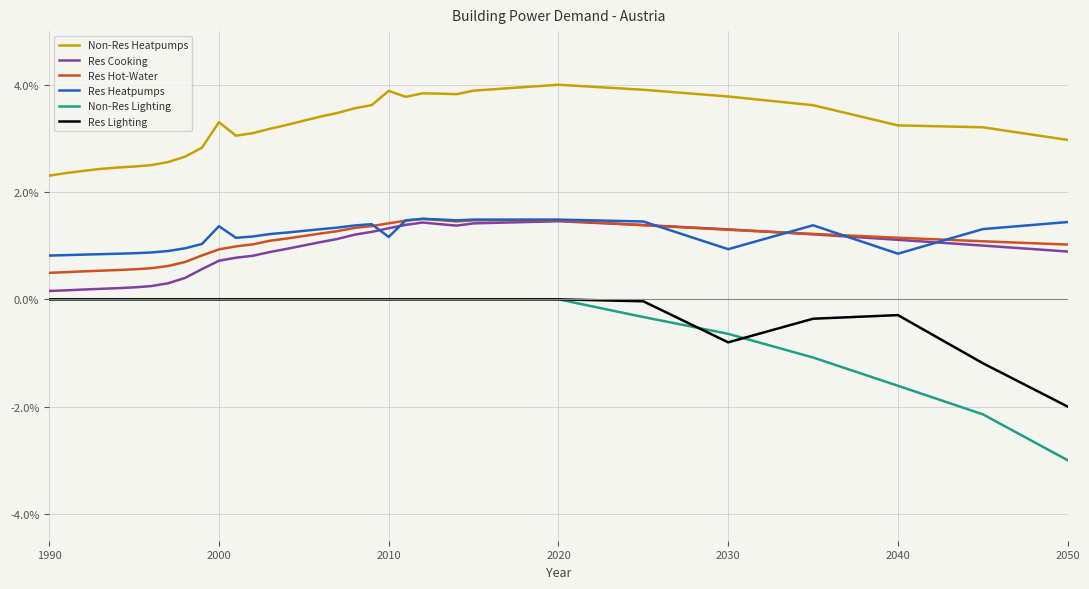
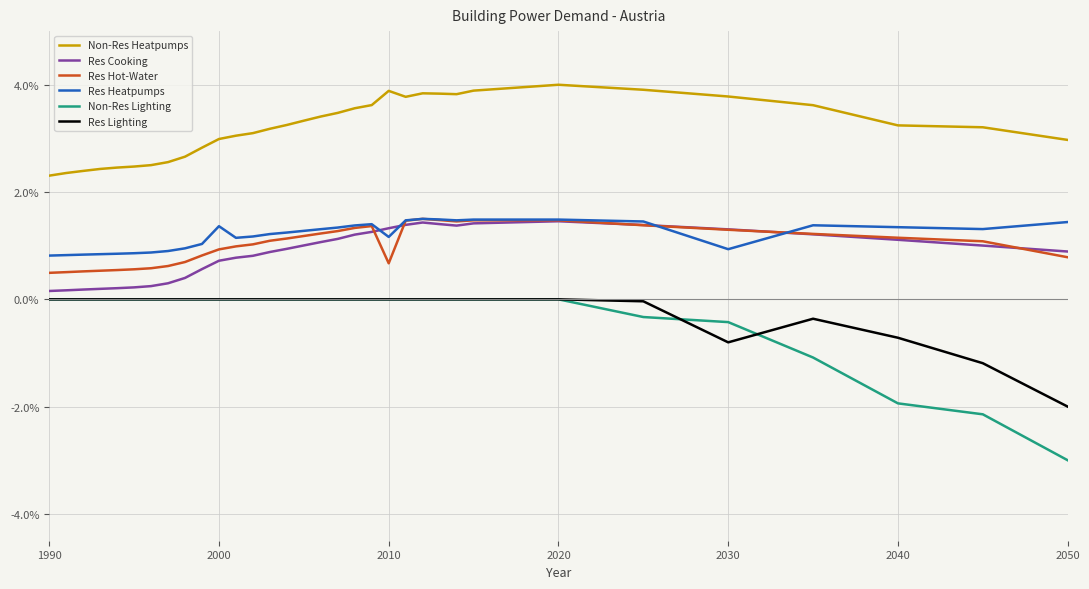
Non-Res Heatpumps, 2000: 3.3% -> 3.0%
Res Hot-Water, 2010: 1.4% -> 0.7%
Non-Res Lighting, 2030: -0.6% -> -0.4%
Res Heatpumps, 2040: 0.9% -> 1.3%
Non-Res Lighting, 2040: -1.6% -> -1.9%
Res Lighting, 2040: -0.3% -> -0.7%
Res Hot-Water, 2050: 1.0% -> 0.8%
